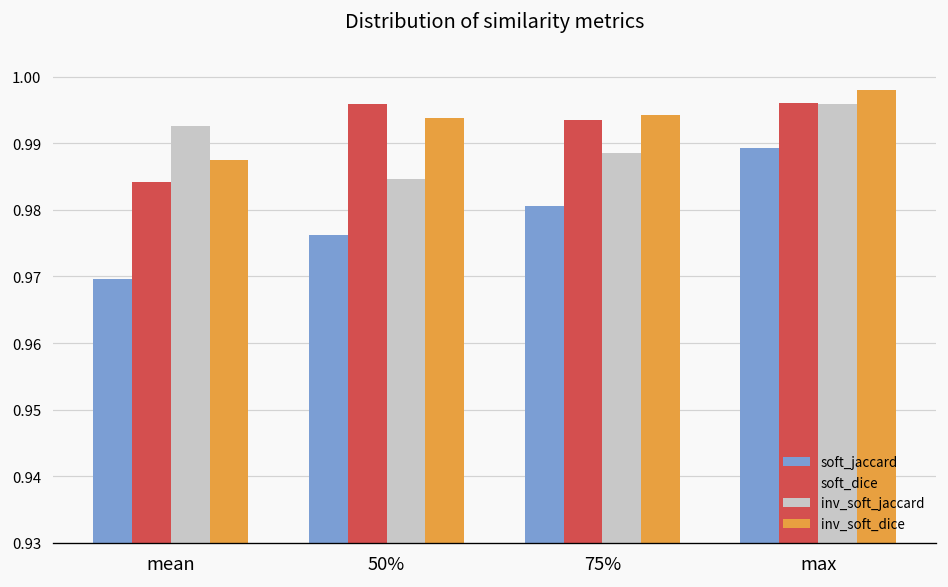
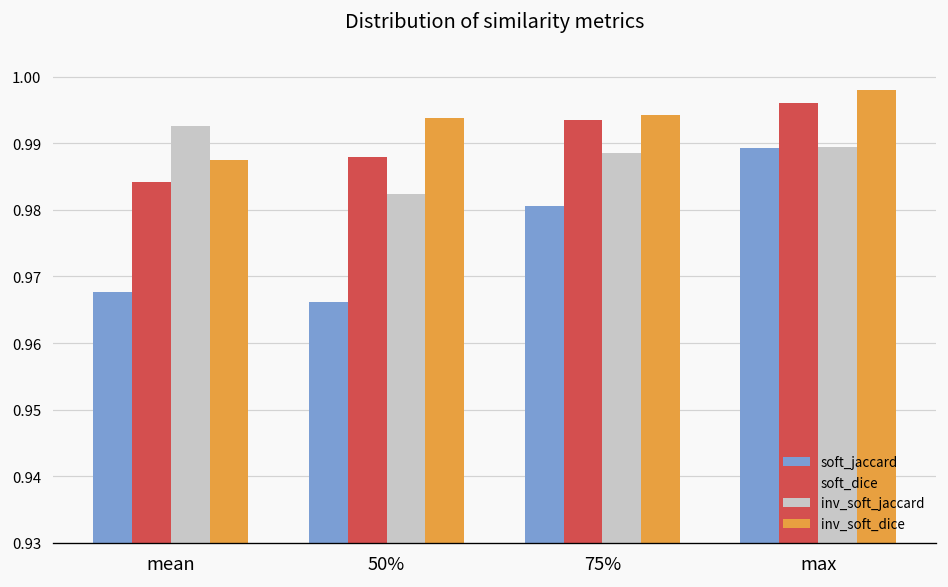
soft_jaccard, mean: 0.970 -> 0.968
soft_jaccard, 50%: 0.976 -> 0.966
soft_dice, 50%: 0.996 -> 0.988
inv_soft_jaccard, 50%: 0.985 -> 0.982
inv_soft_jaccard, max: 0.996 -> 0.989
